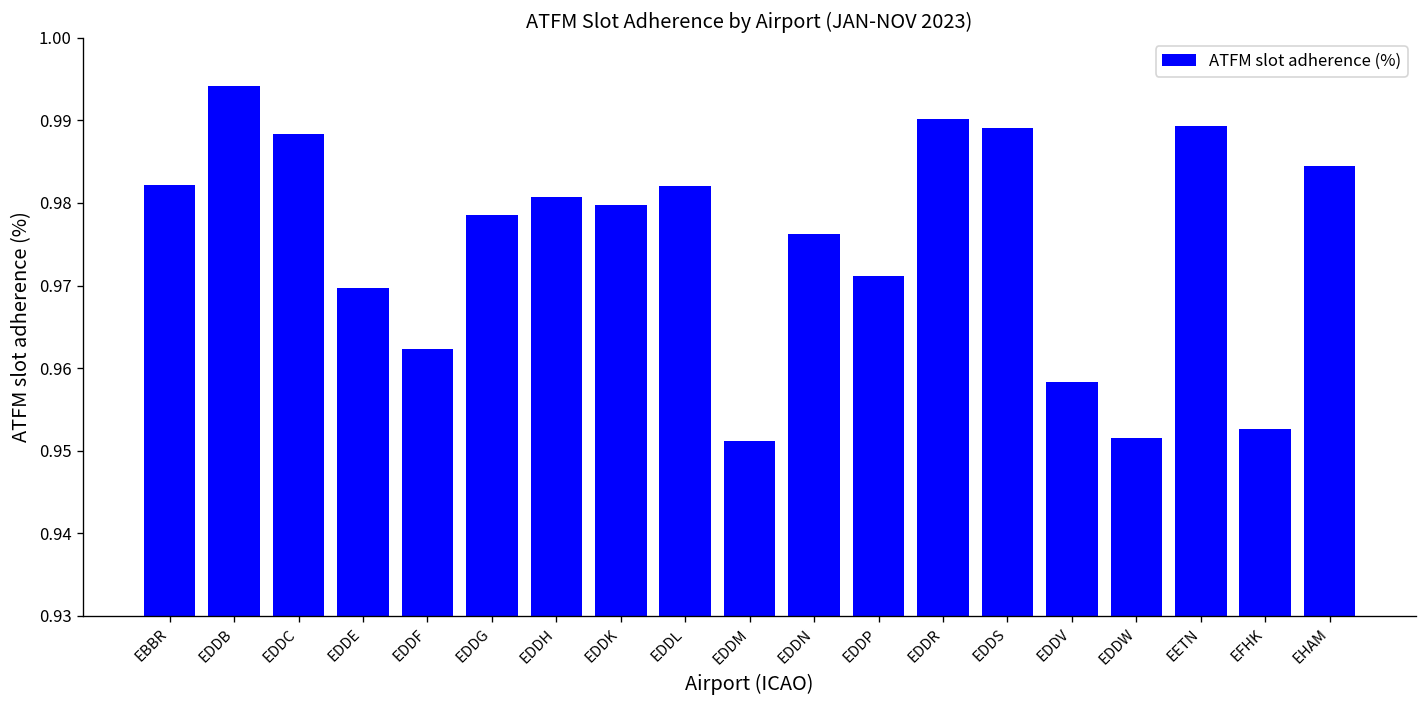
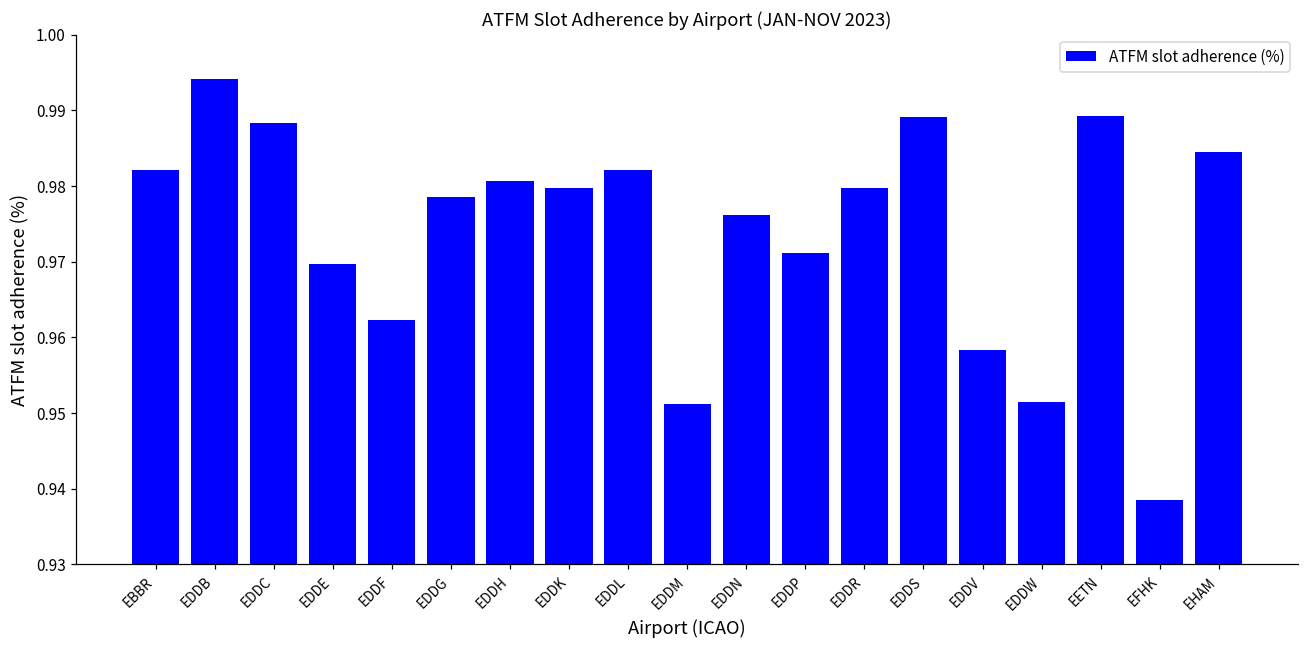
EDDR: 0.990 -> 0.980
EFHK: 0.953 -> 0.939
